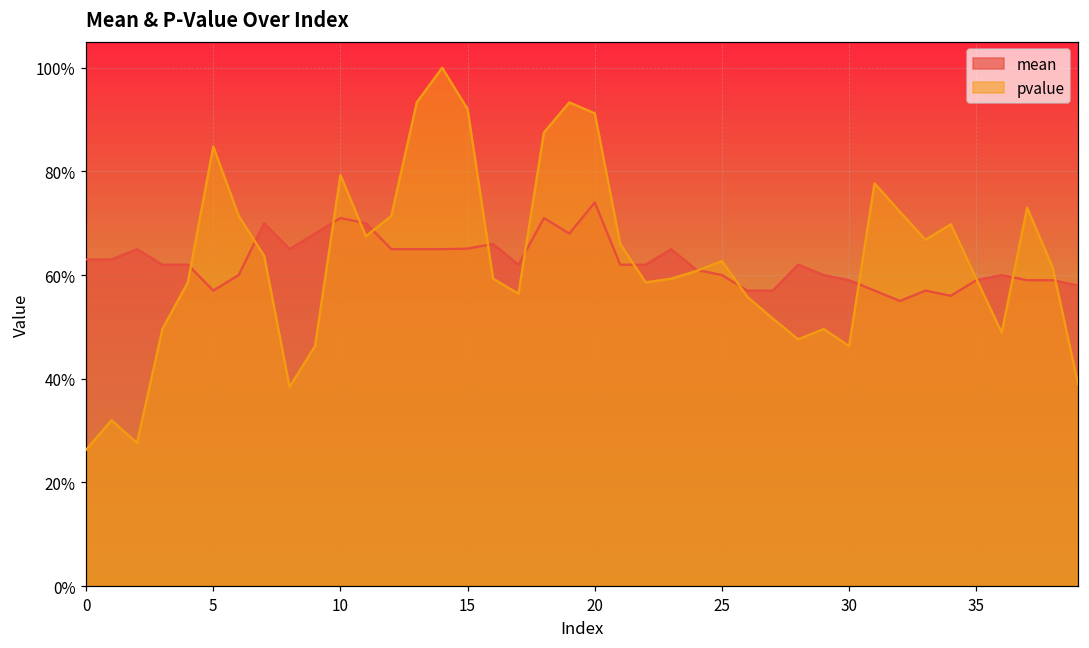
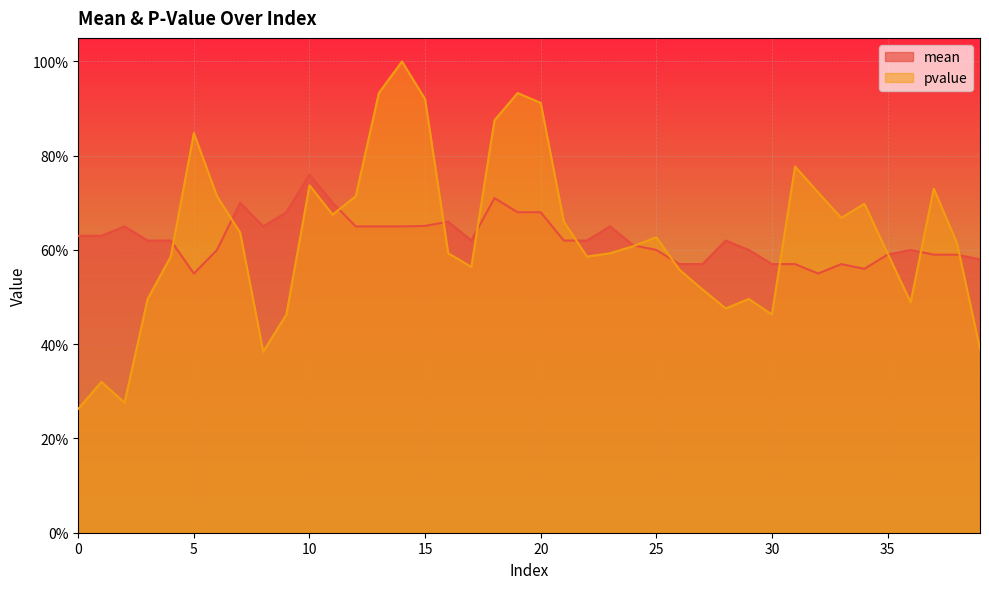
mean, 5: 57% -> 55%
mean, 10: 71% -> 76%
pvalue, 10: 79% -> 74%
mean, 20: 74% -> 68%
mean, 30: 59% -> 57%
